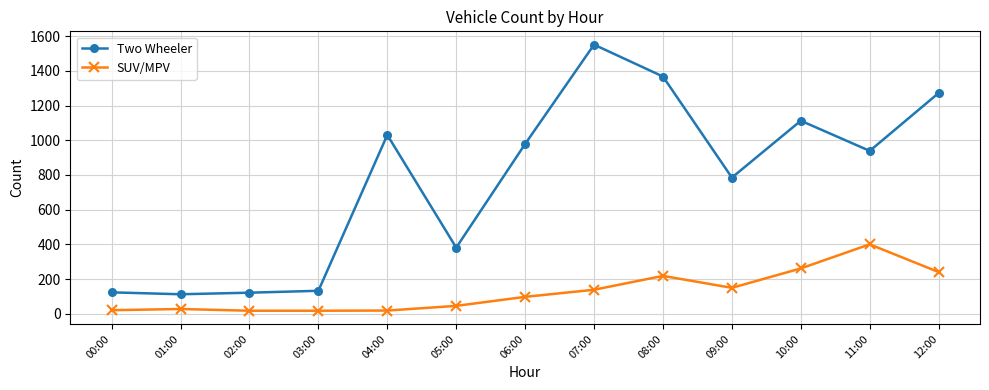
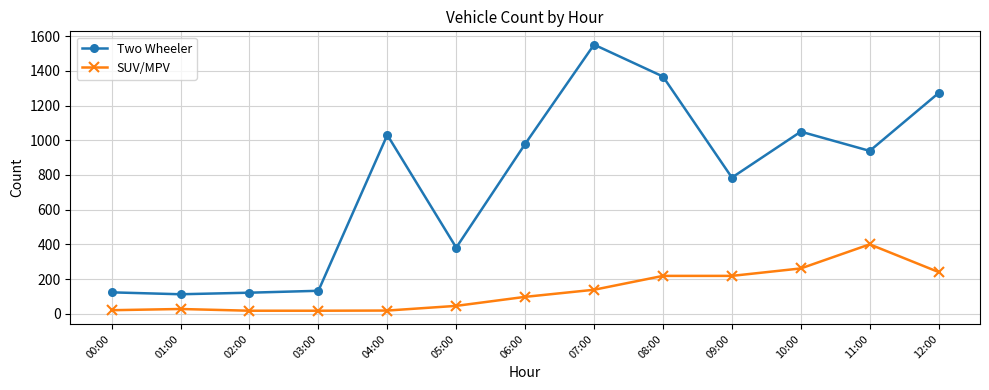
SUV/MPV, 09:00: 150 -> 220
Two Wheeler, 10:00: 1110 -> 1050
